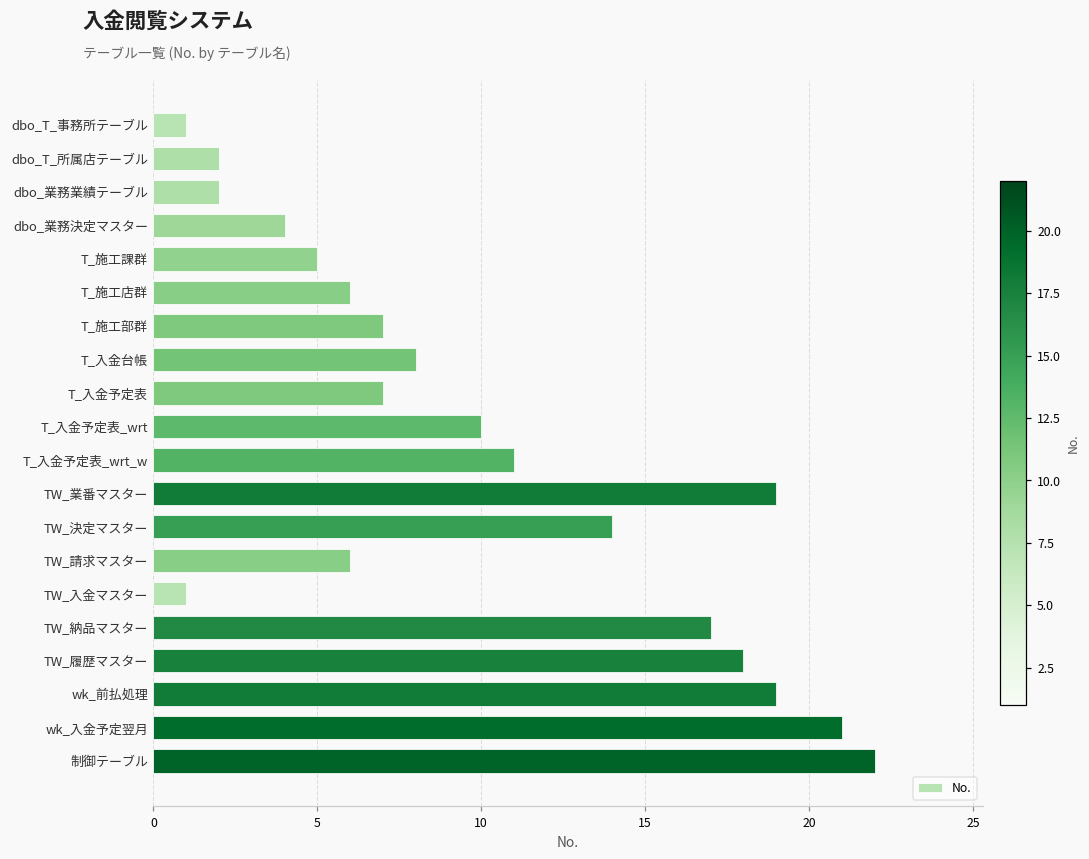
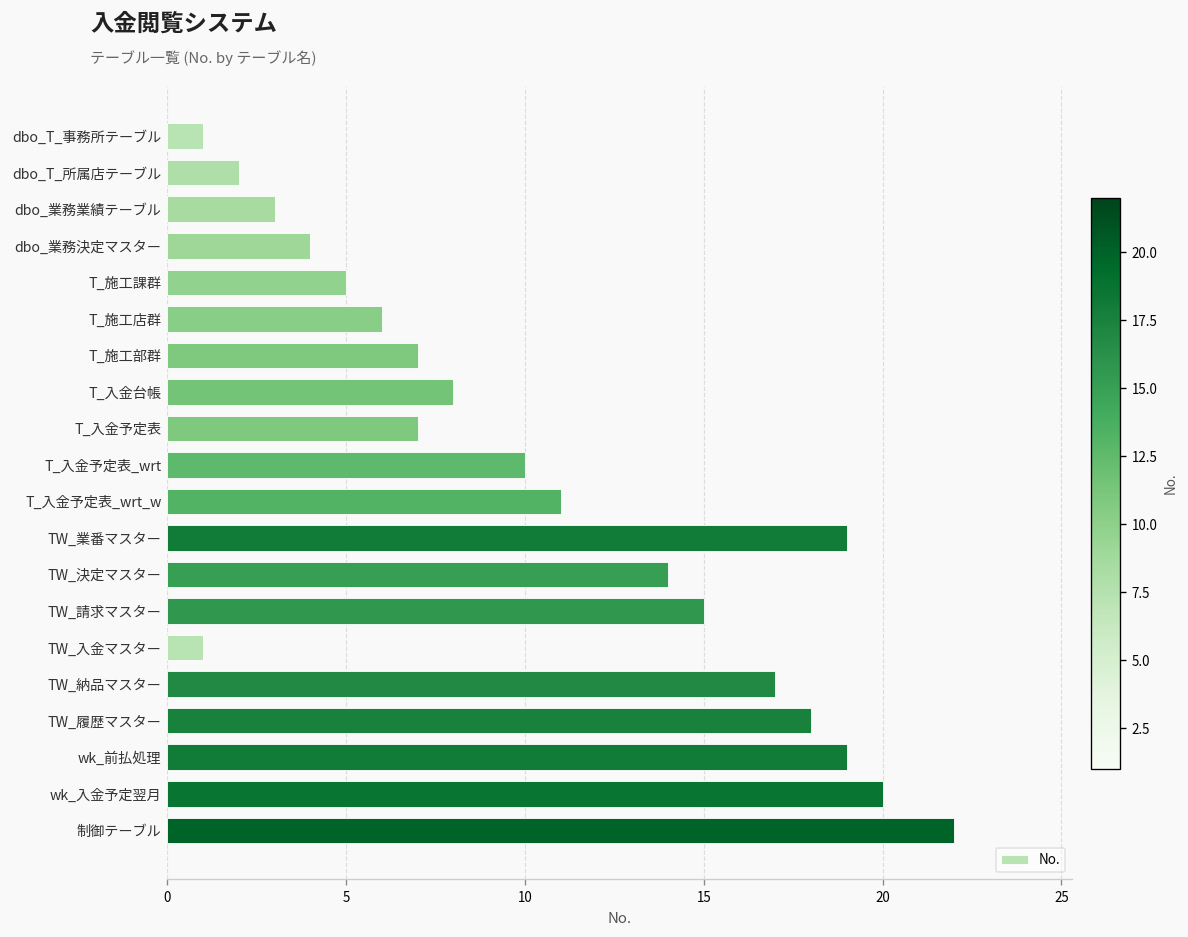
dbo_業務業績テーブル: 2 -> 3
TW_請求マスター: 6 -> 15
wk_入金予定翌月: 21 -> 20
